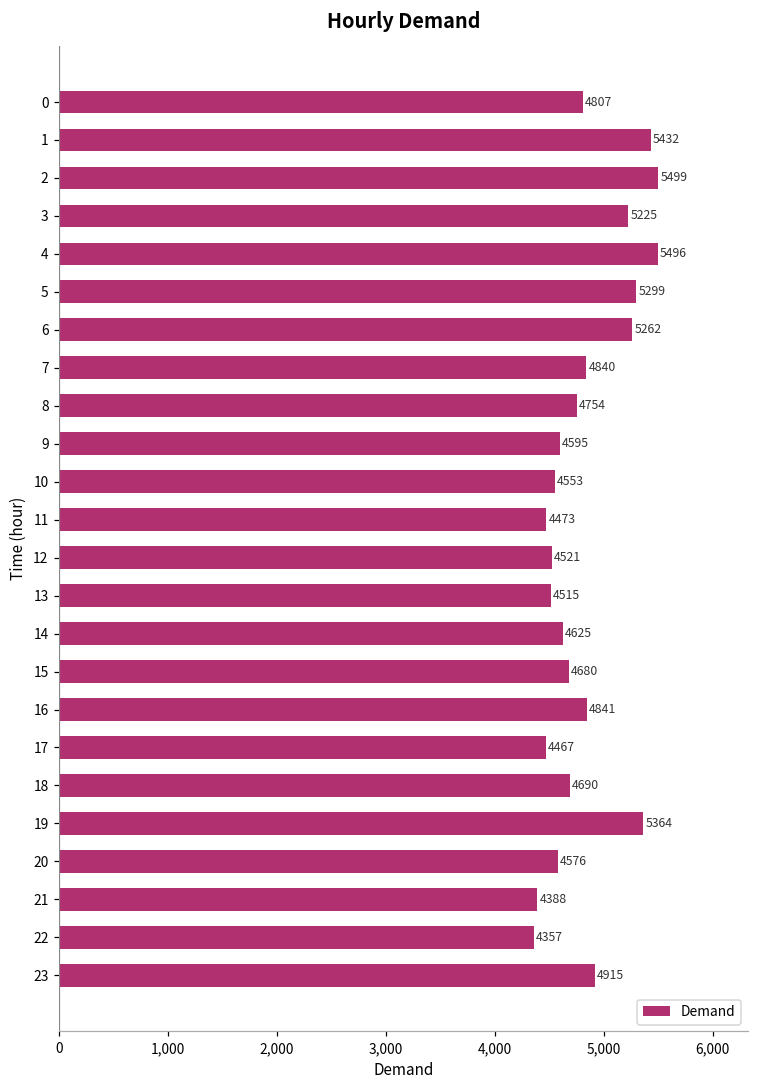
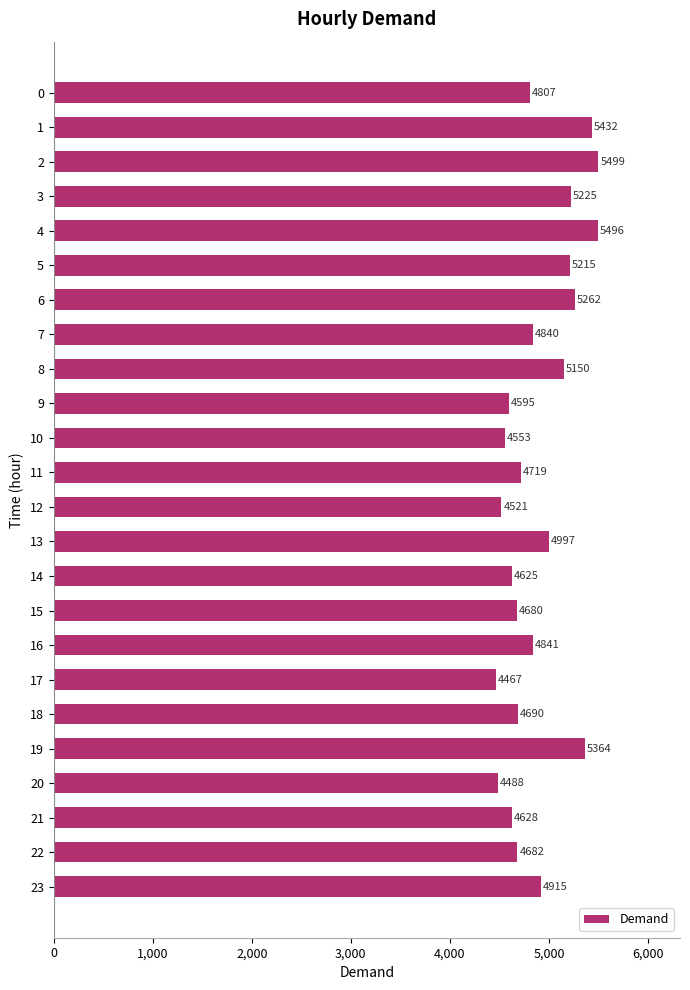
5: 5299 -> 5215
8: 4754 -> 5150
11: 4473 -> 4719
13: 4515 -> 4997
20: 4576 -> 4488
21: 4388 -> 4628
22: 4357 -> 4682
